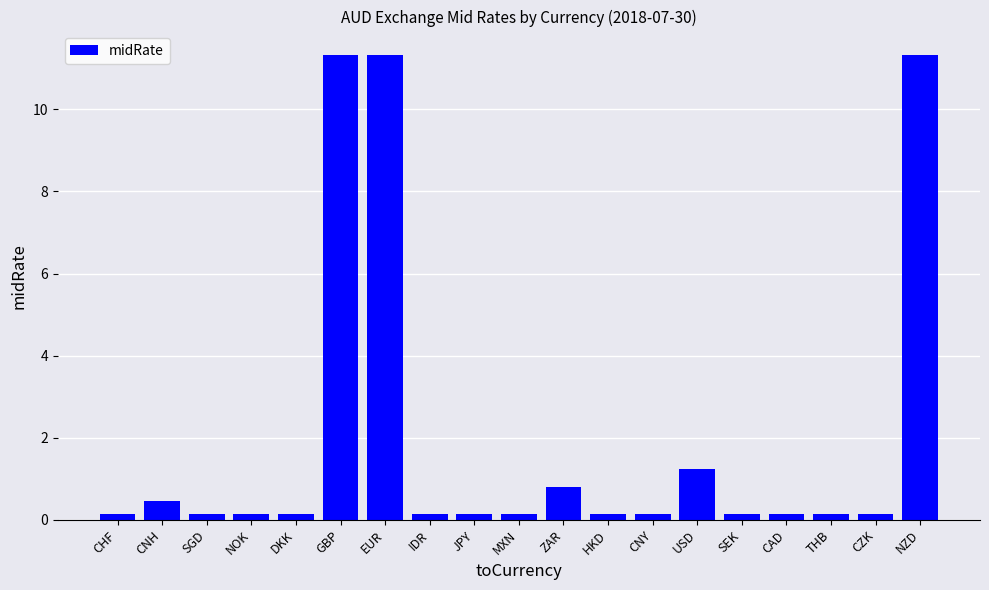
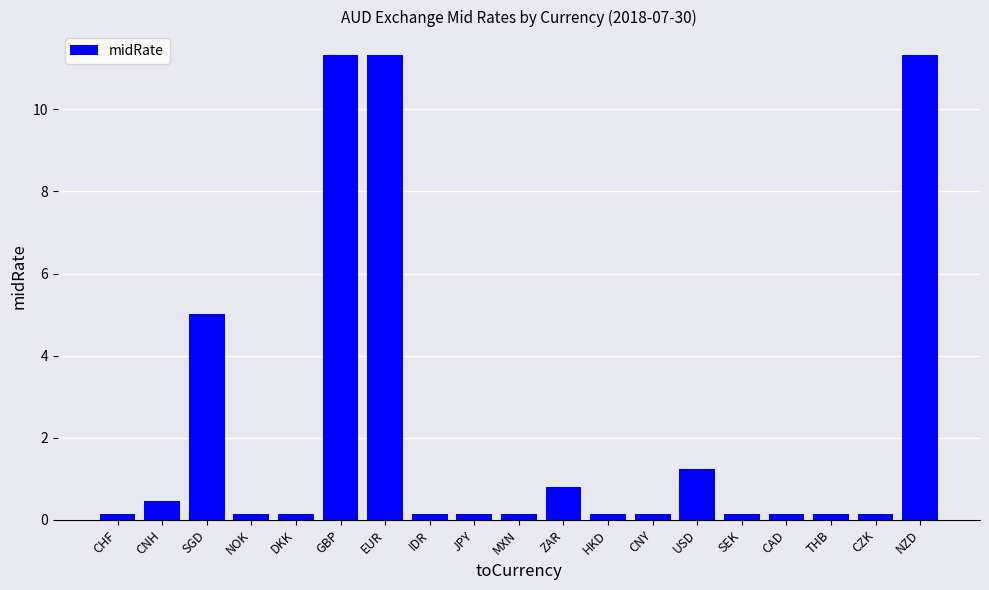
SGD: 0.1 -> 5.0
